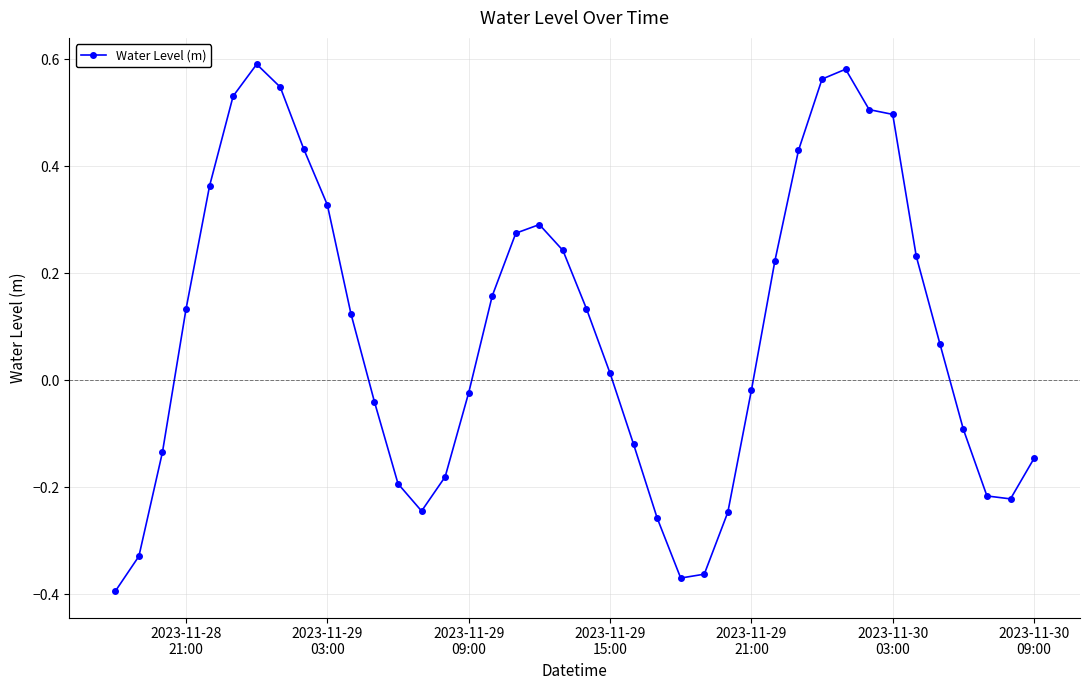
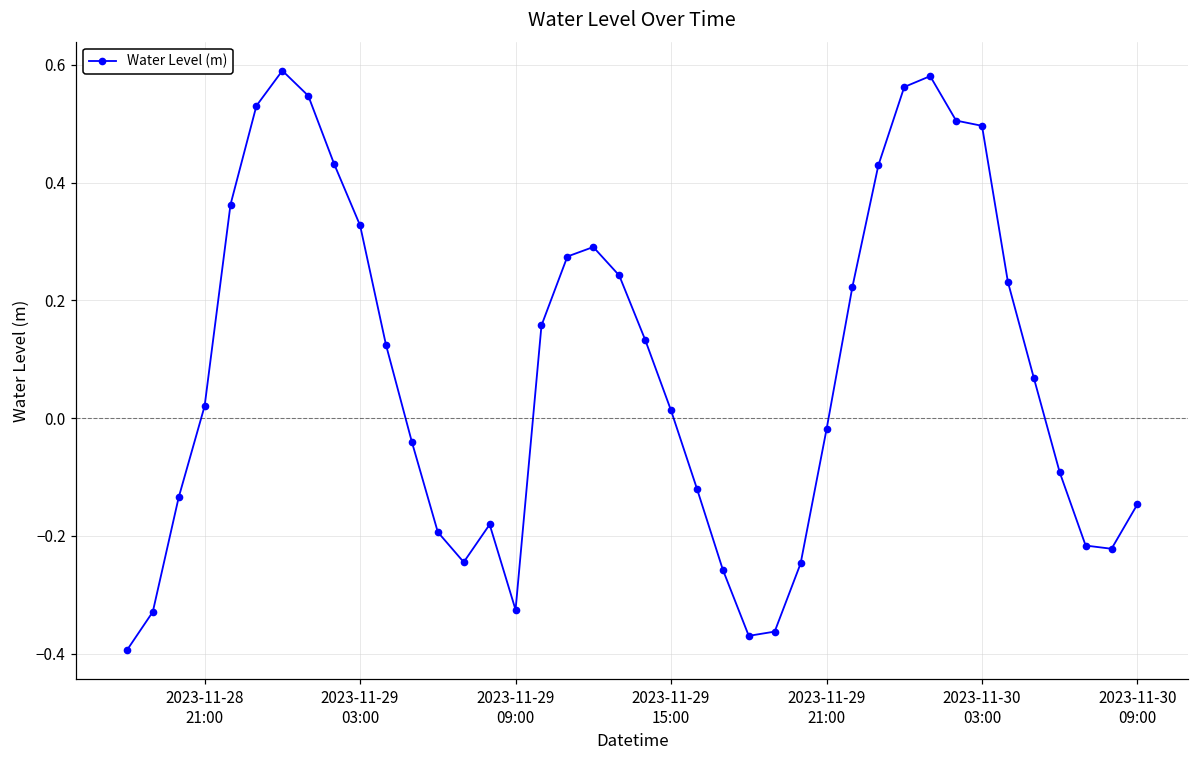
2023-11-28 21:00: 0.13 -> 0.02
2023-11-29 09:00: -0.02 -> -0.33
